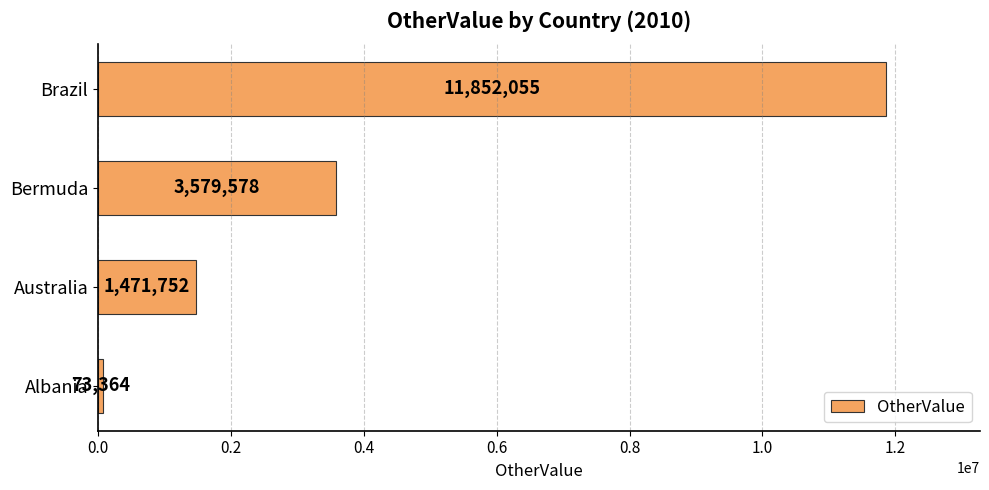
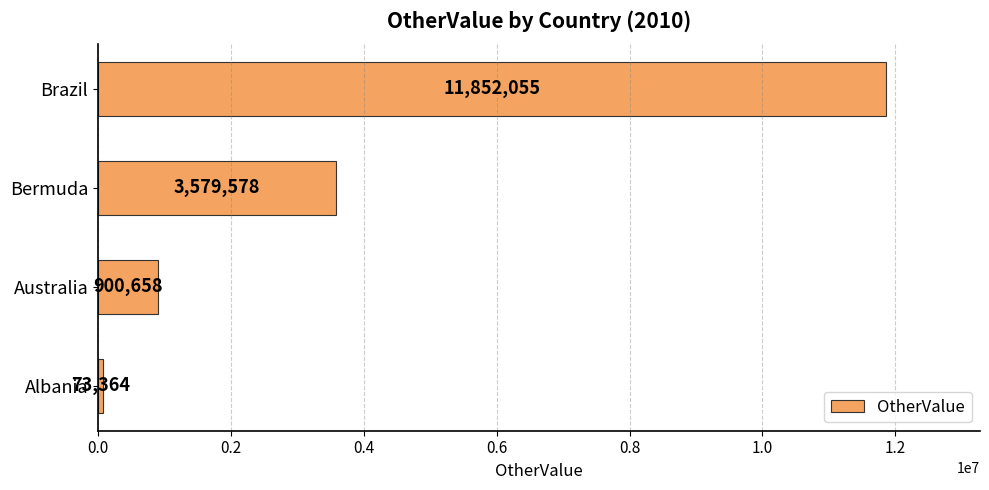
Australia: 1,471,752 -> 900,658
